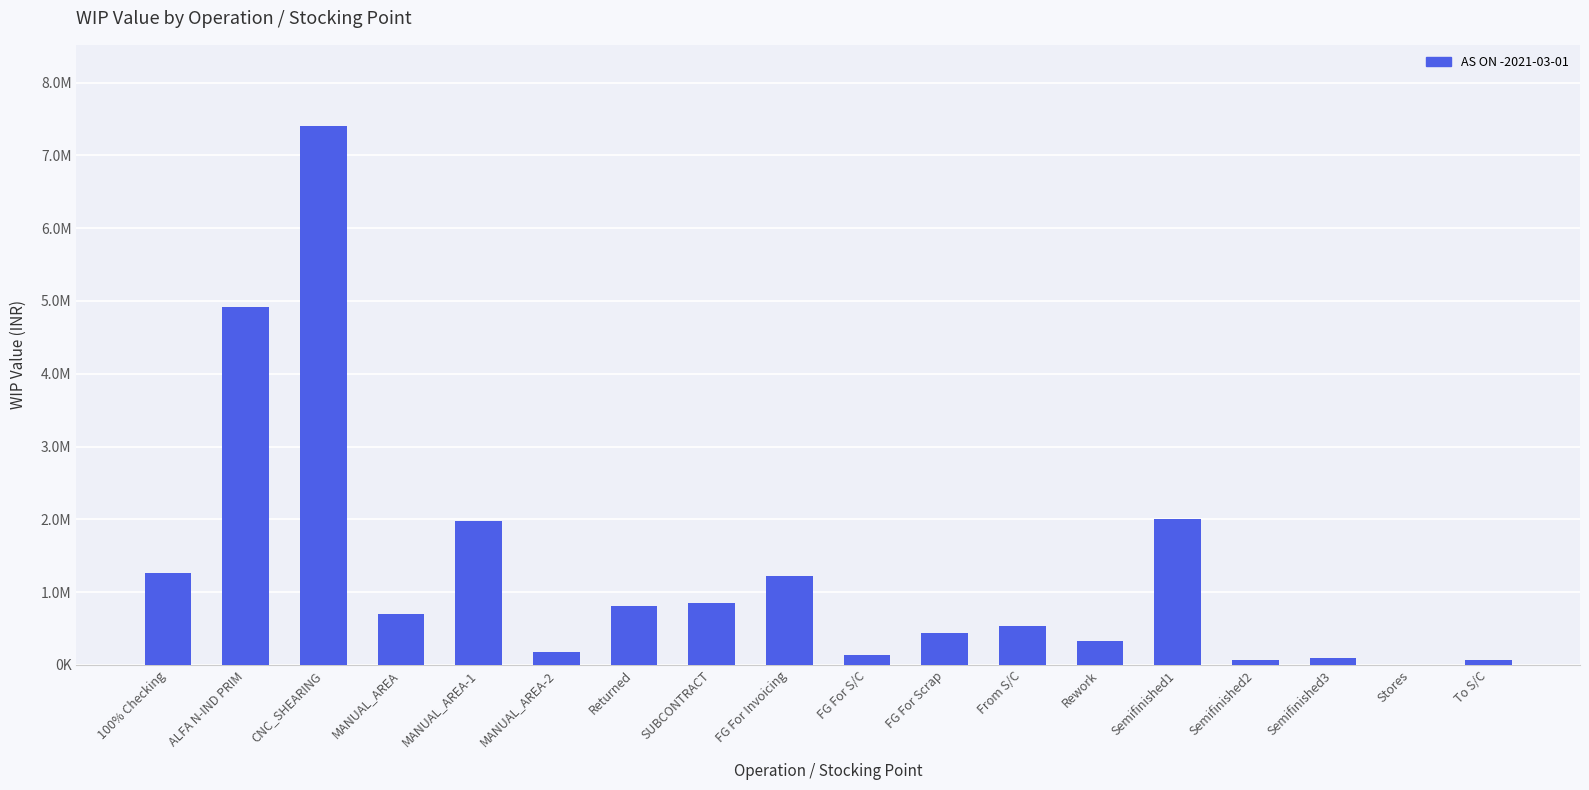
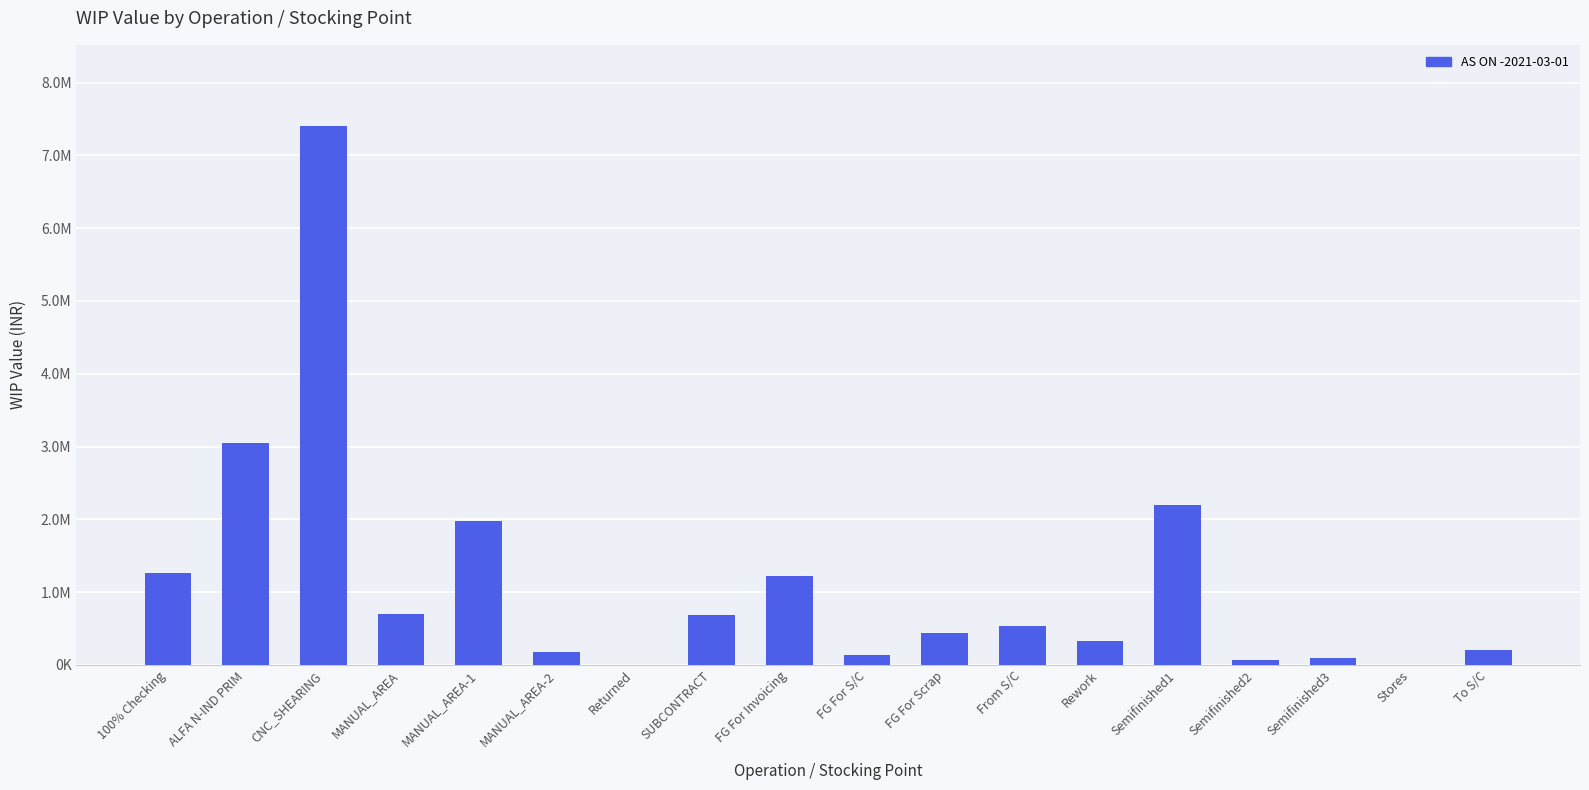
ALFA N-IND PRIM: 4900000 -> 3000000
Returned: 800000 -> 0
SUBCONTRACT: 800000 -> 700000
Semifinished1: 2000000 -> 2200000
To S/C: 100000 -> 200000
